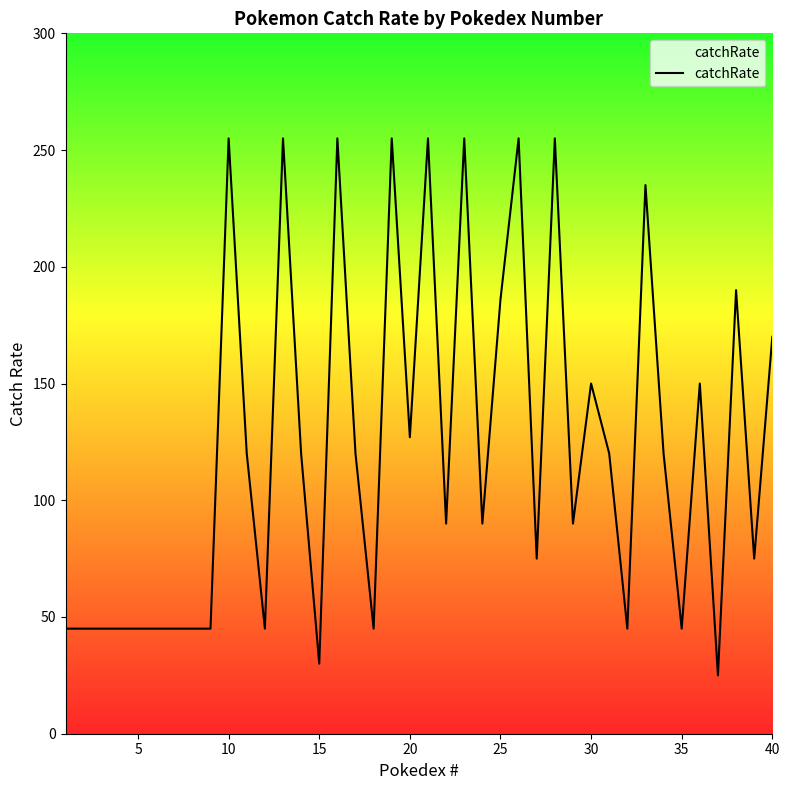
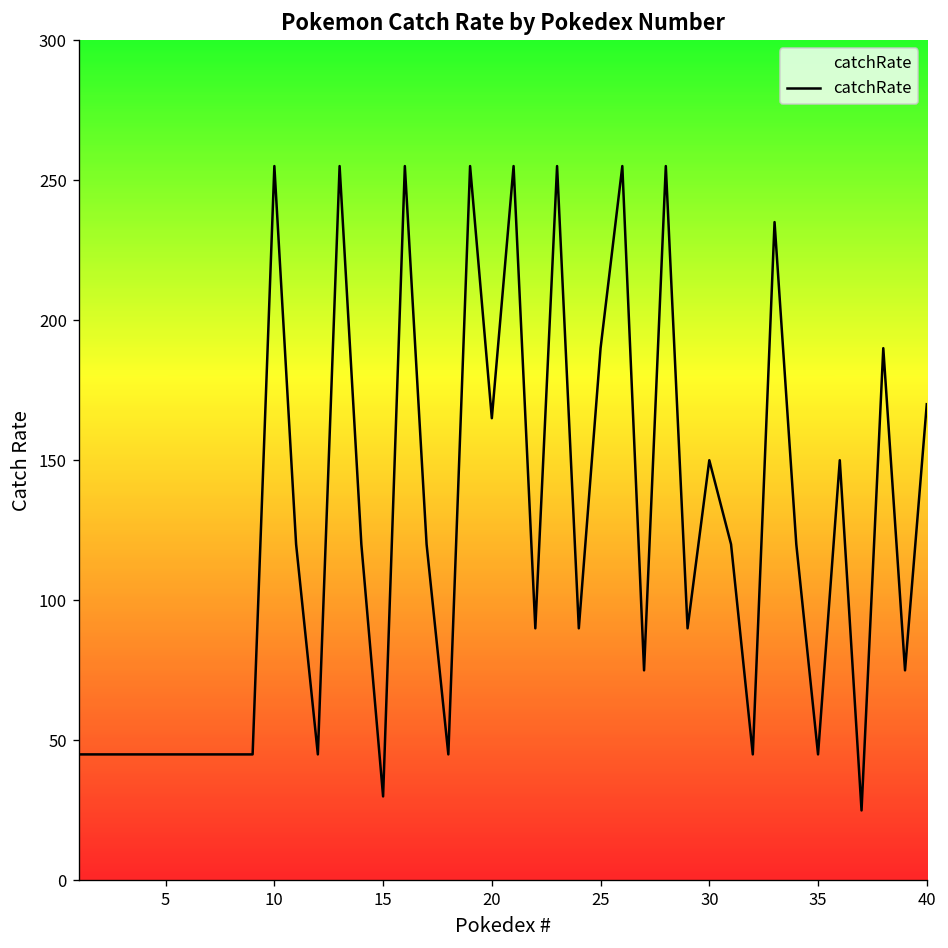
20: 127 -> 165
25: 186 -> 190
